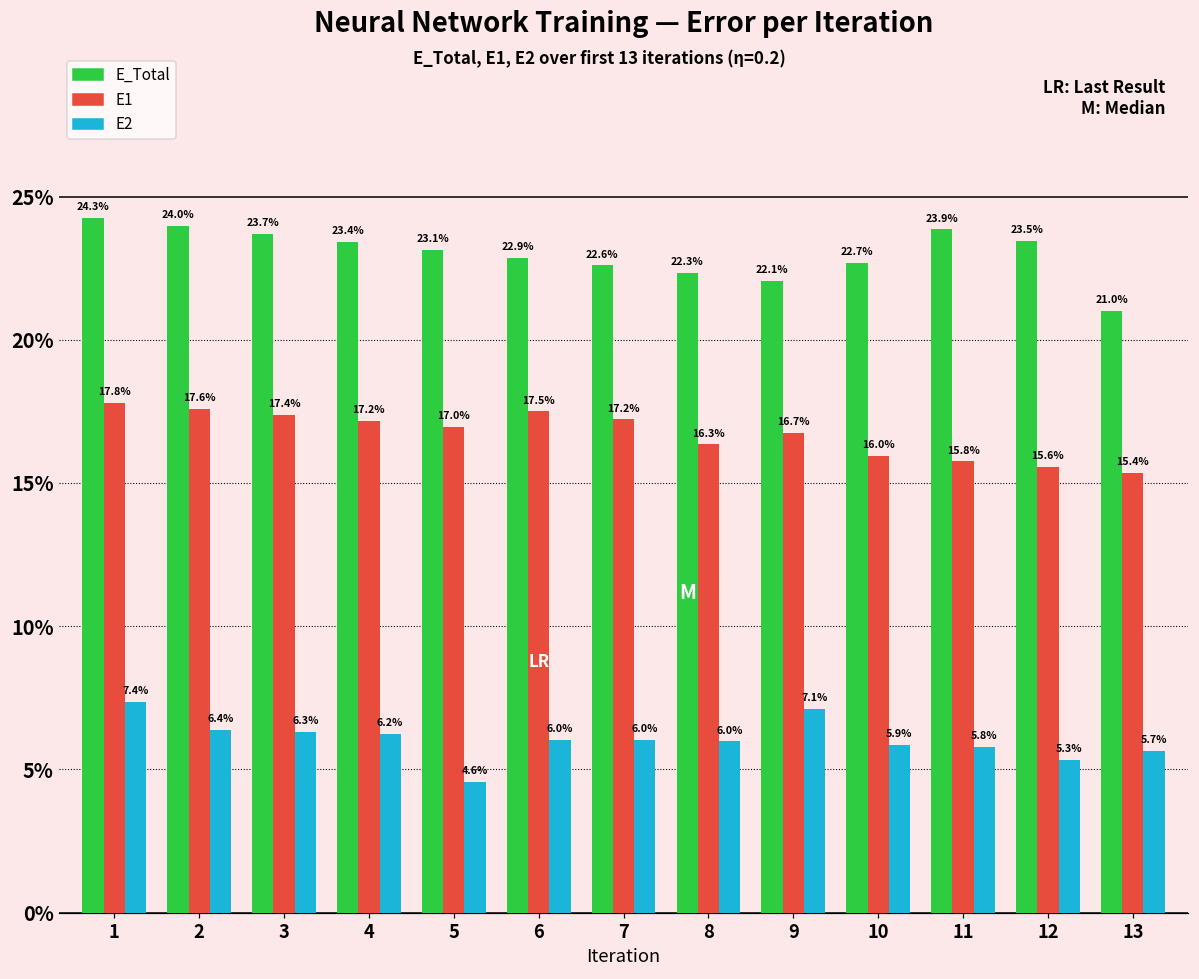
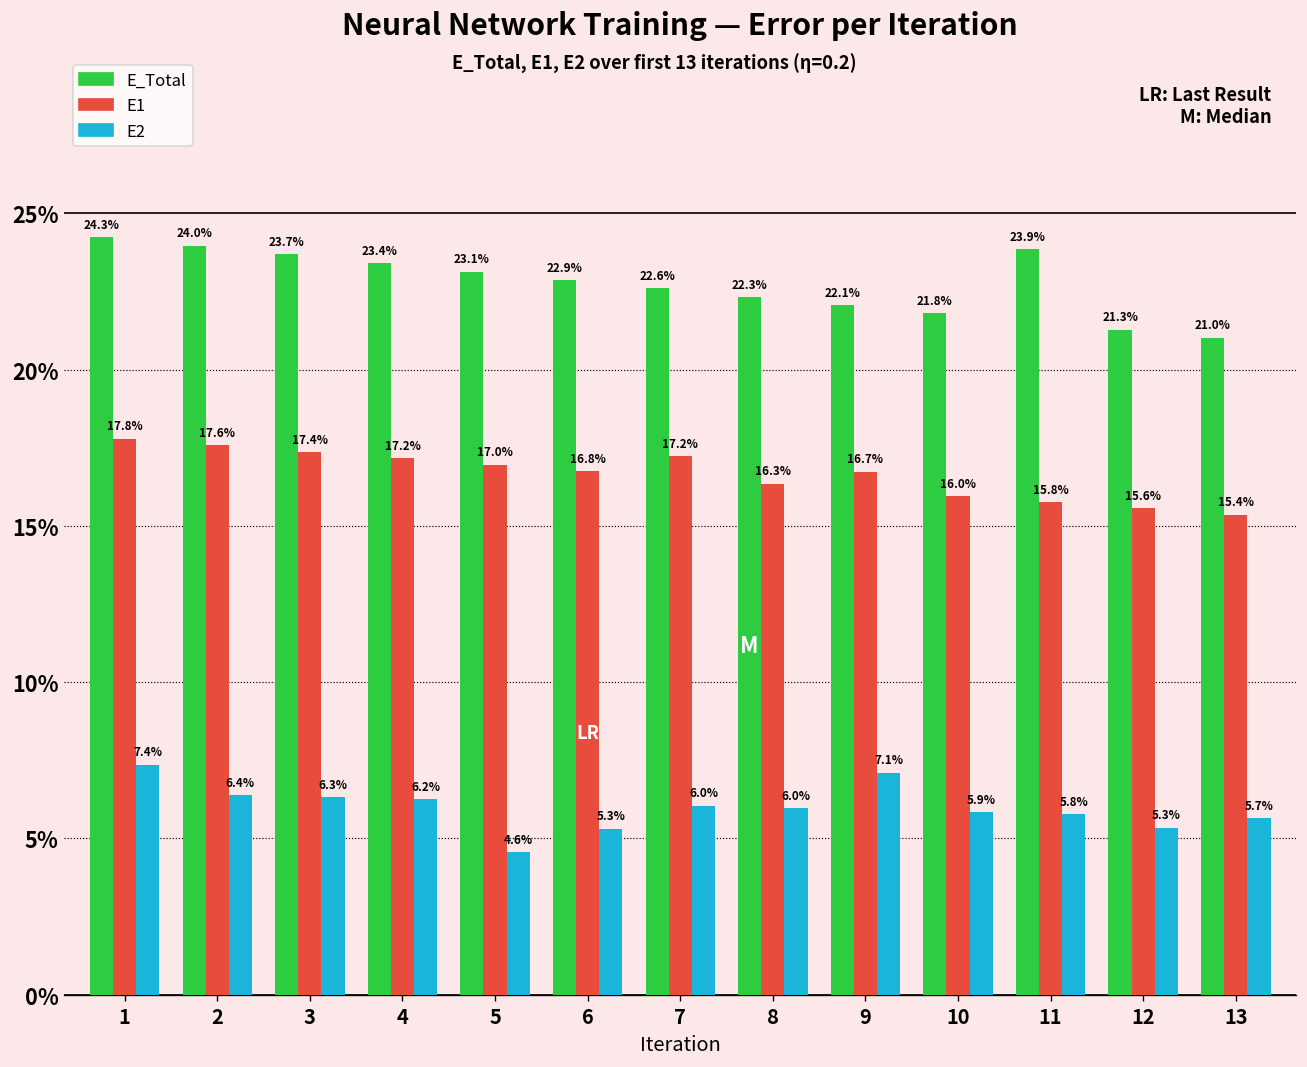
E1, 6: 17.5% -> 16.8%
E2, 6: 6.0% -> 5.3%
E_Total, 10: 22.7% -> 21.8%
E_Total, 12: 23.5% -> 21.3%
